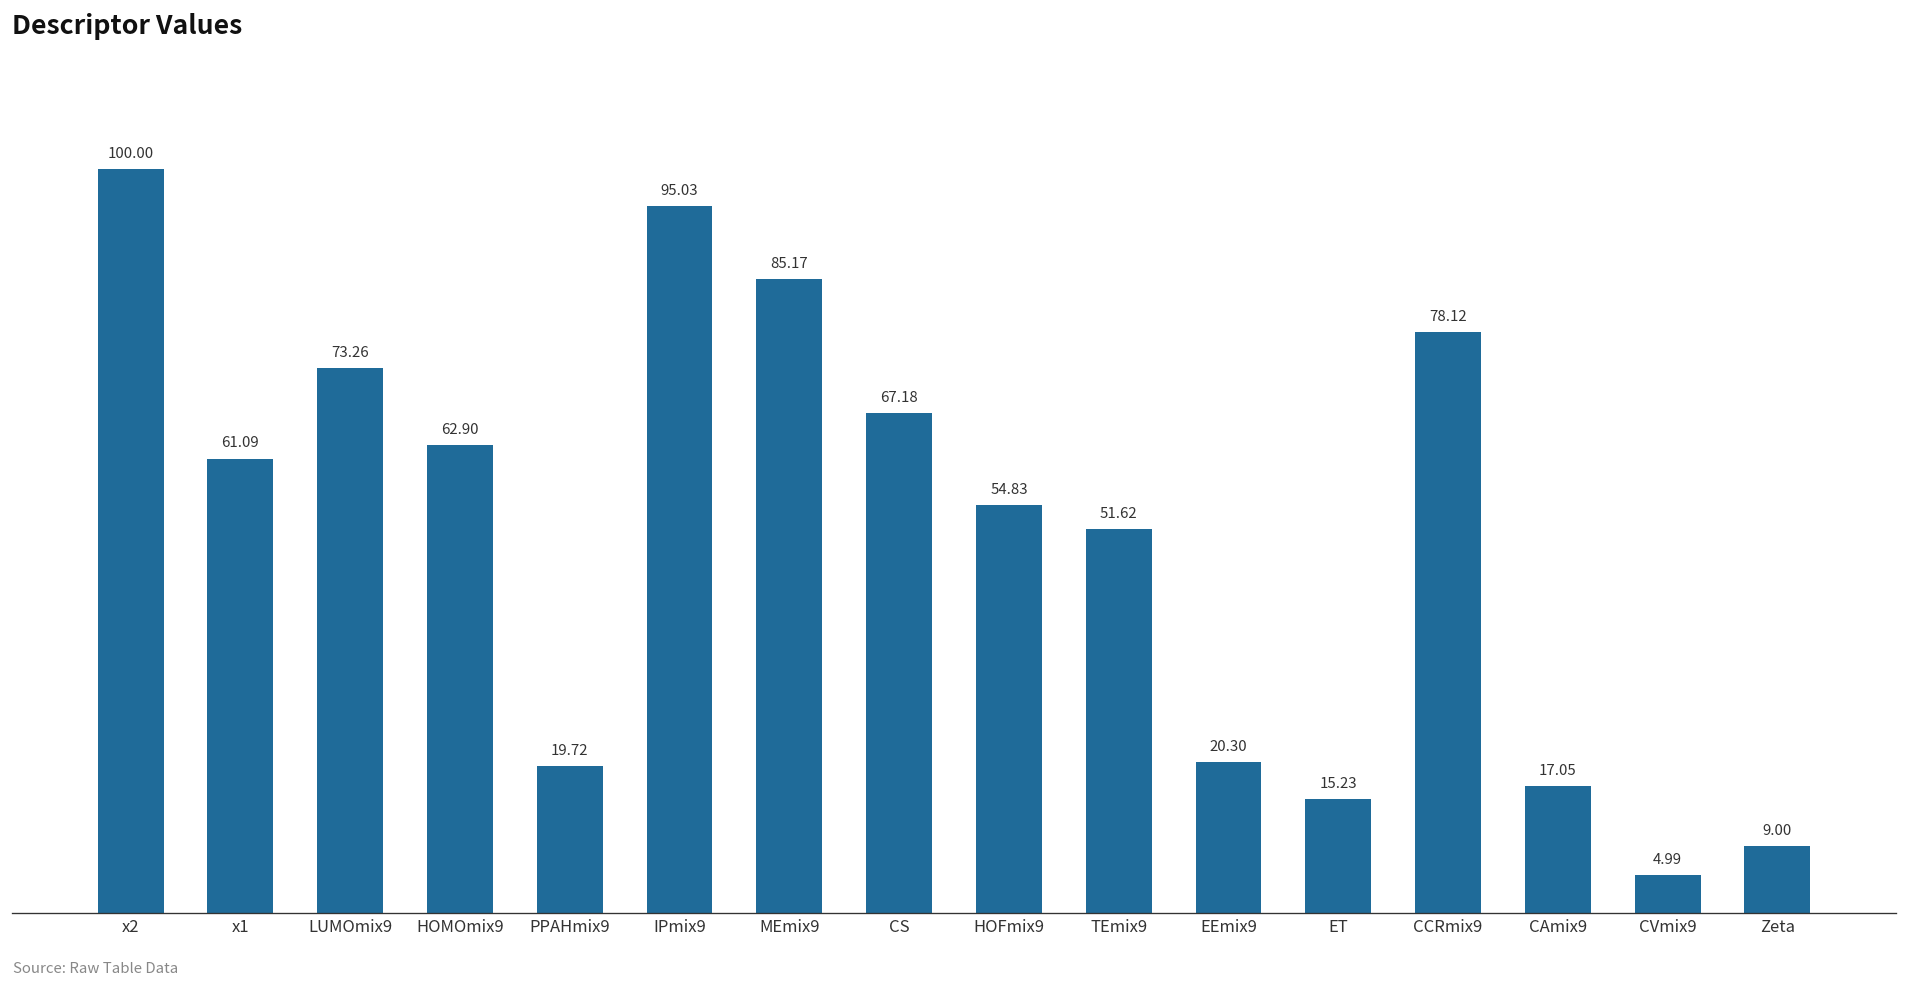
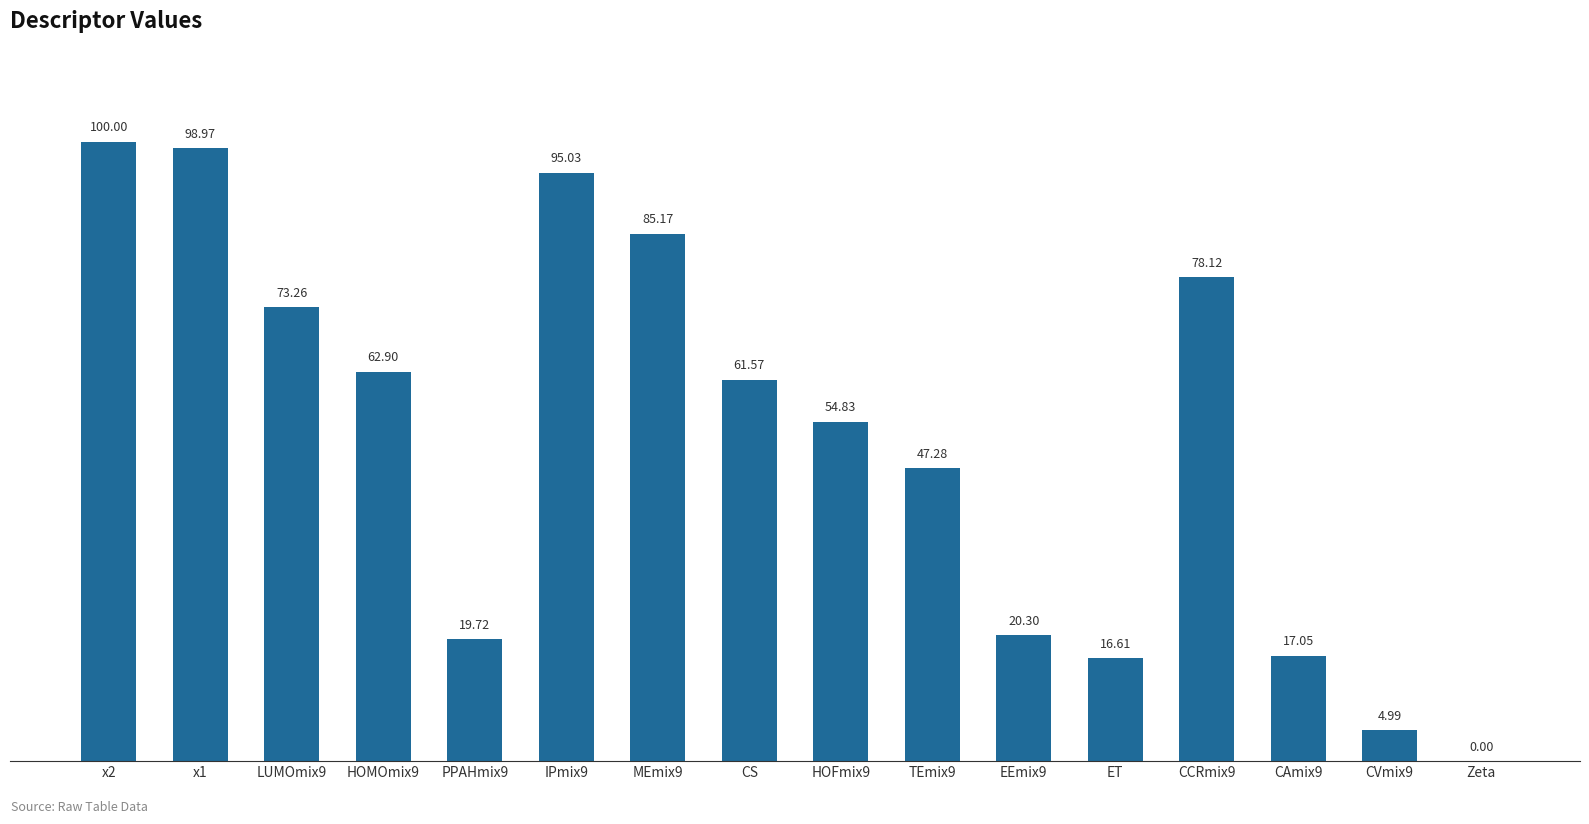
x1: 61.09 -> 98.97
CS: 67.18 -> 61.57
TEmix9: 51.62 -> 47.28
ET: 15.23 -> 16.61
Zeta: 9.00 -> 0.00
